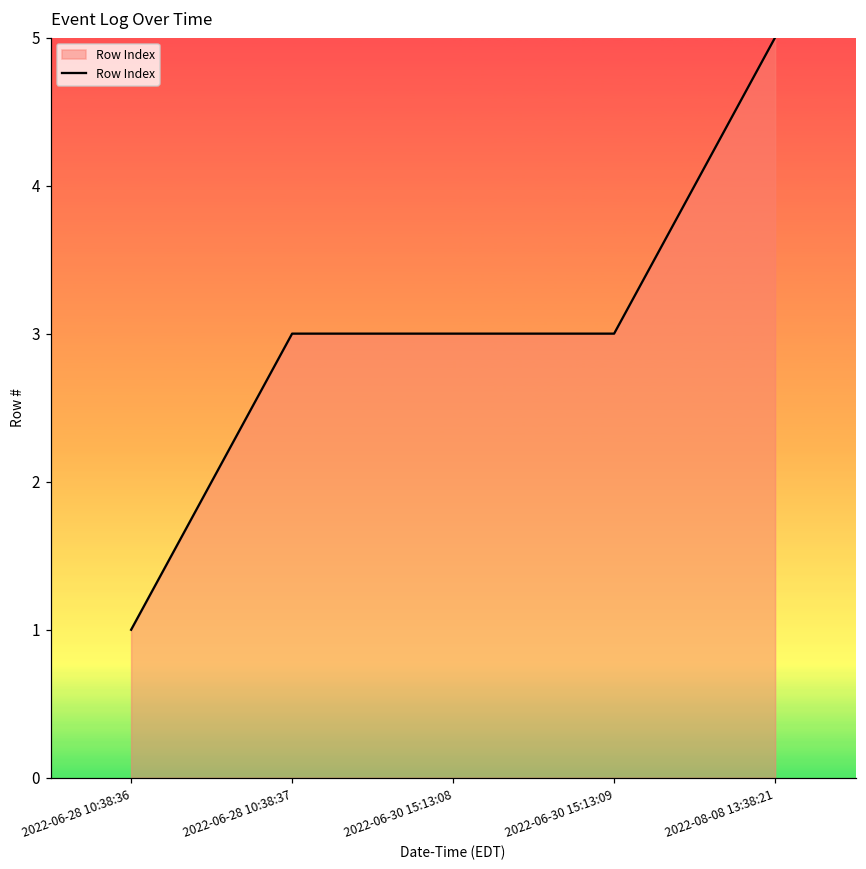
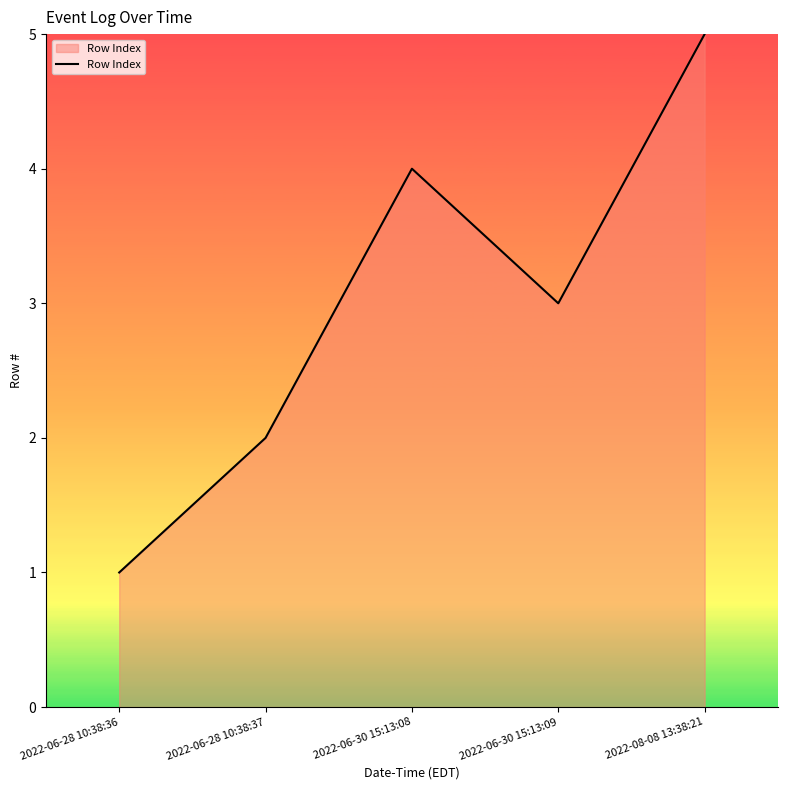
2022-06-28 10:38:37: 3 -> 2
2022-06-30 15:13:08: 3 -> 4
